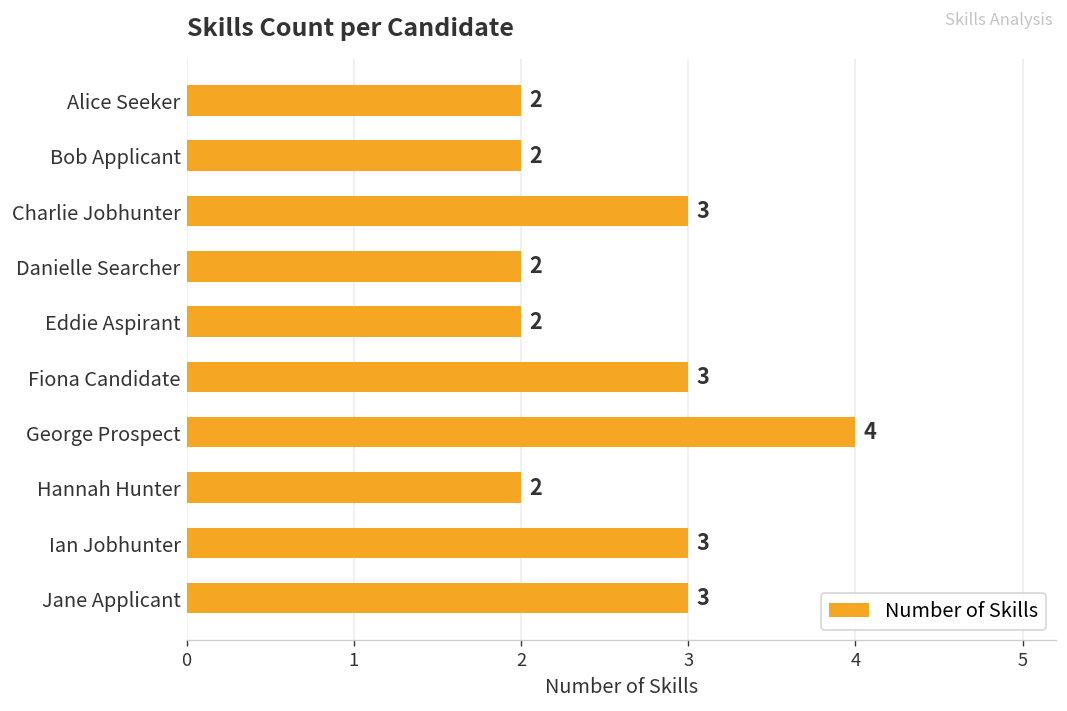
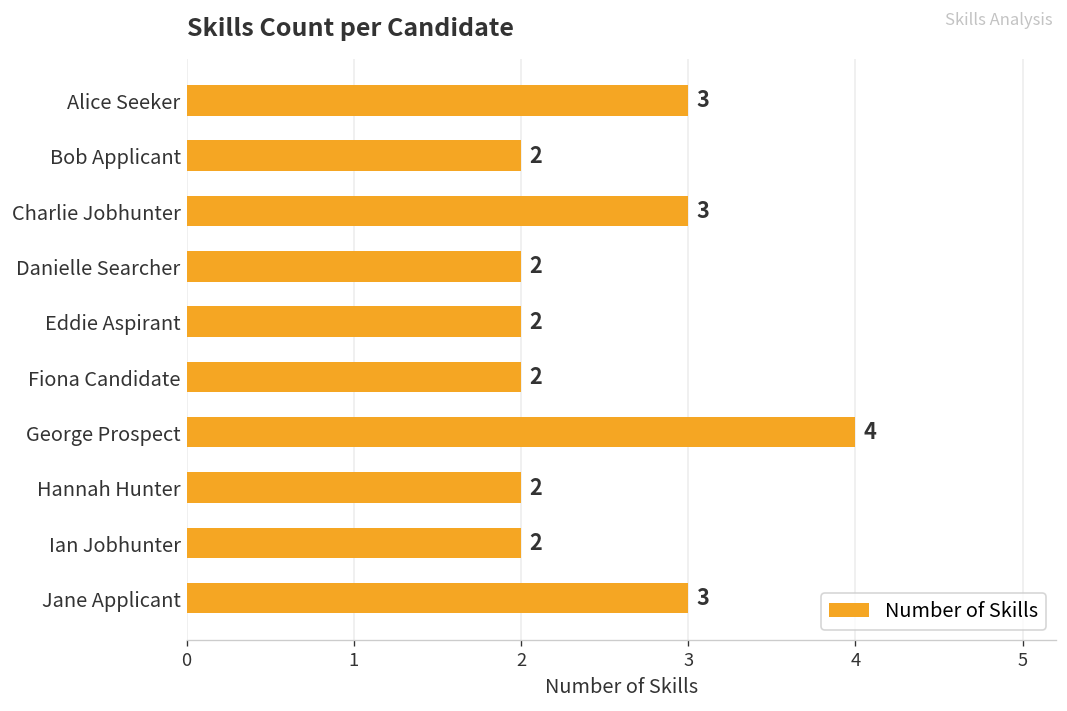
Alice Seeker: 2 -> 3
Fiona Candidate: 3 -> 2
Ian Jobhunter: 3 -> 2
